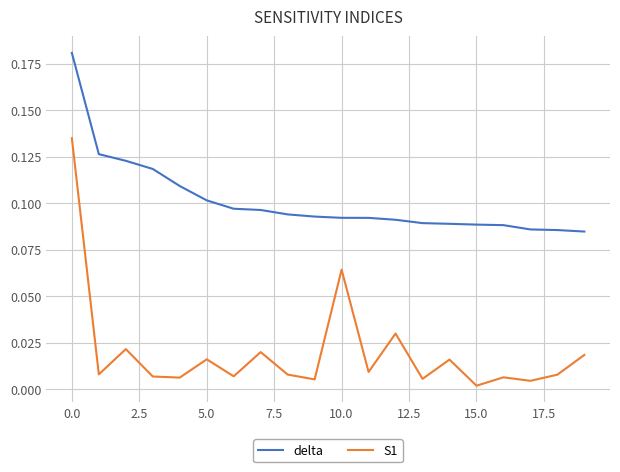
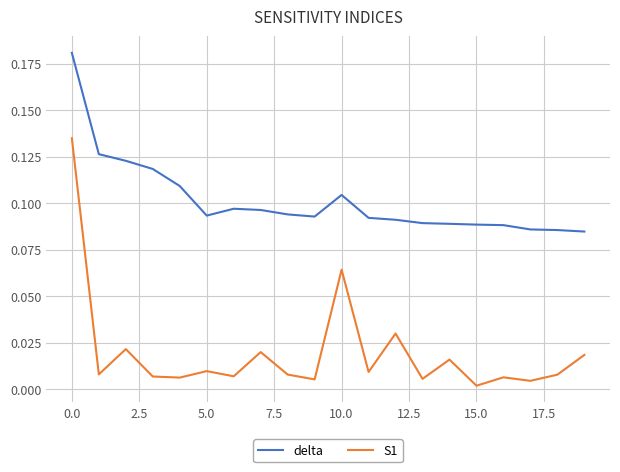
delta, 5.0: 0.102 -> 0.093
S1, 5.0: 0.016 -> 0.010
delta, 10.0: 0.092 -> 0.104
